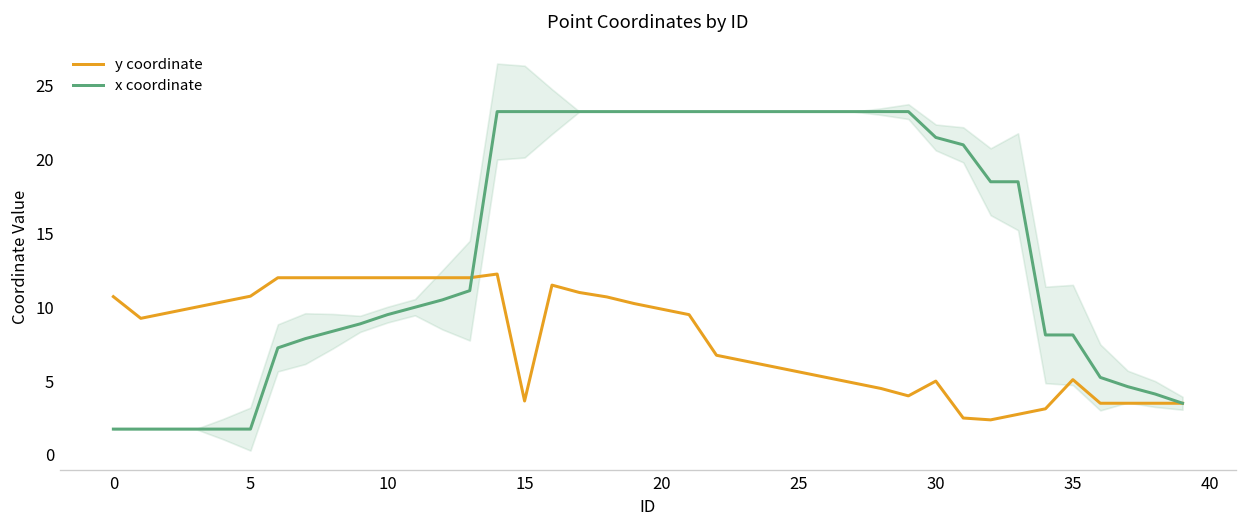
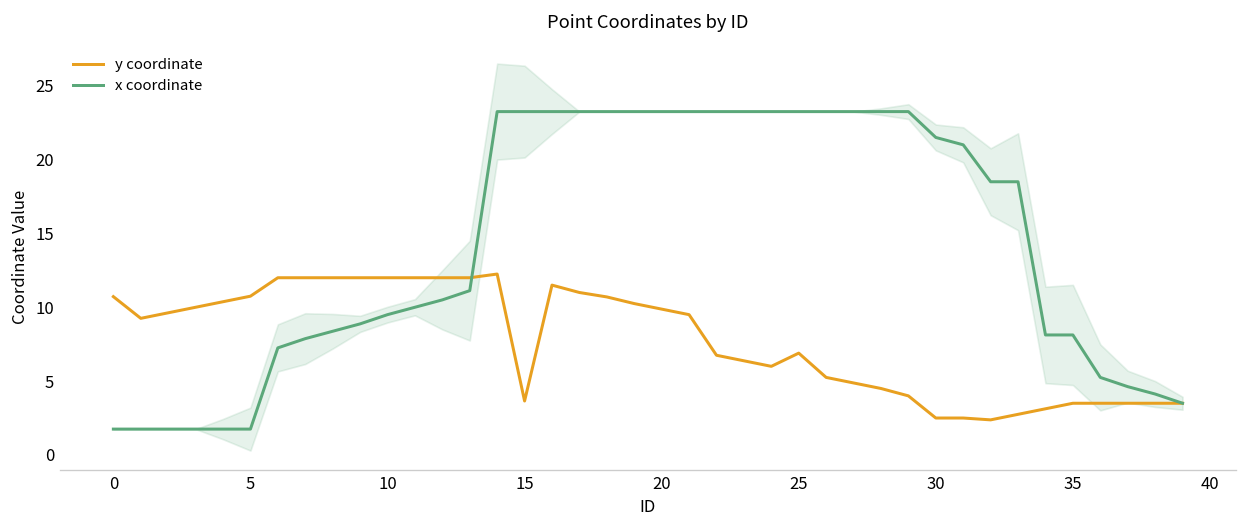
y coordinate, 25: 5.6 -> 6.9
y coordinate, 30: 5.0 -> 2.5
y coordinate, 35: 5.1 -> 3.5
